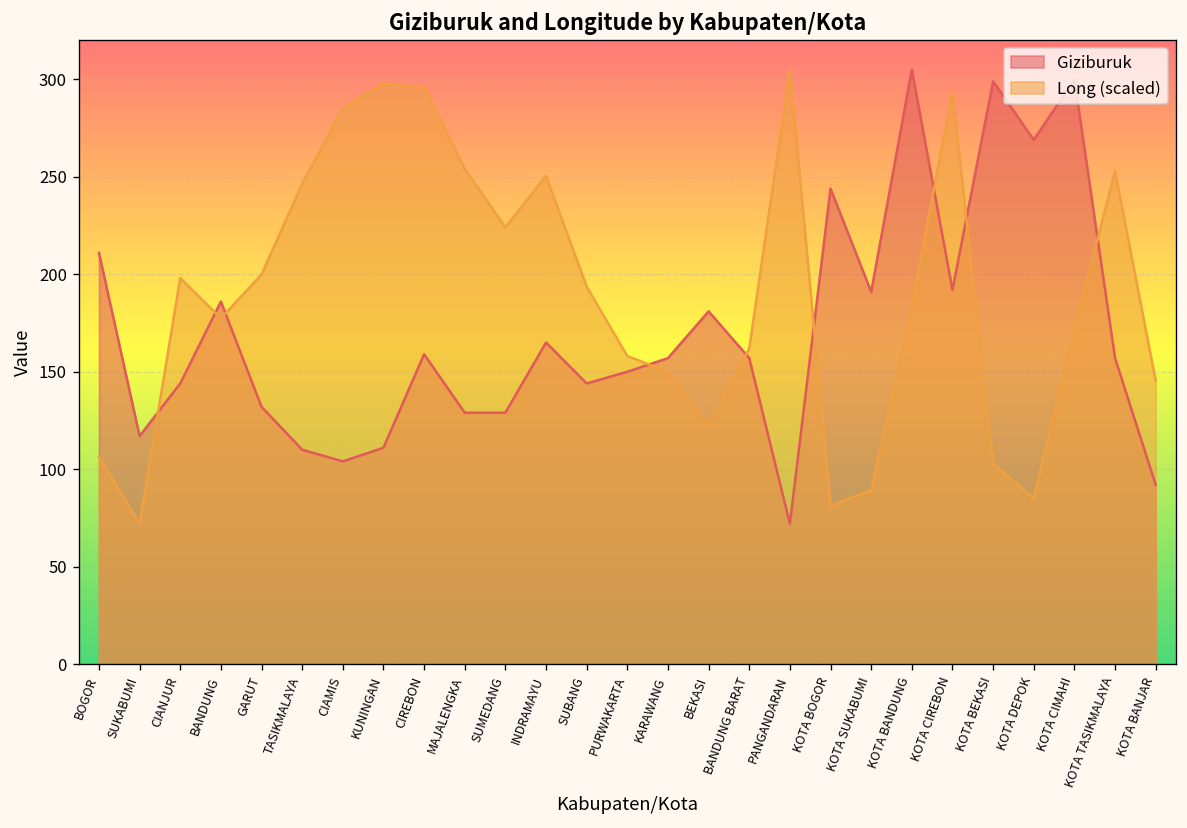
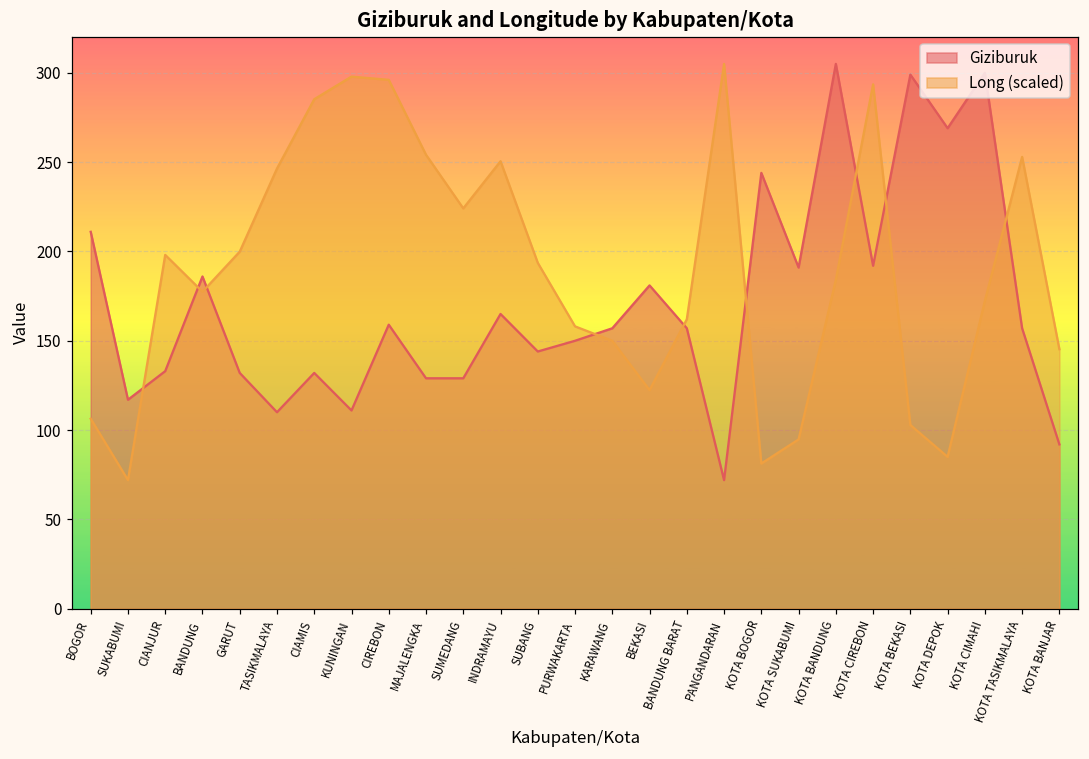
Giziburuk, CIANJUR: 144 -> 133
Giziburuk, CIAMIS: 104 -> 132
Long (scaled), KOTA SUKABUMI: 89 -> 95
